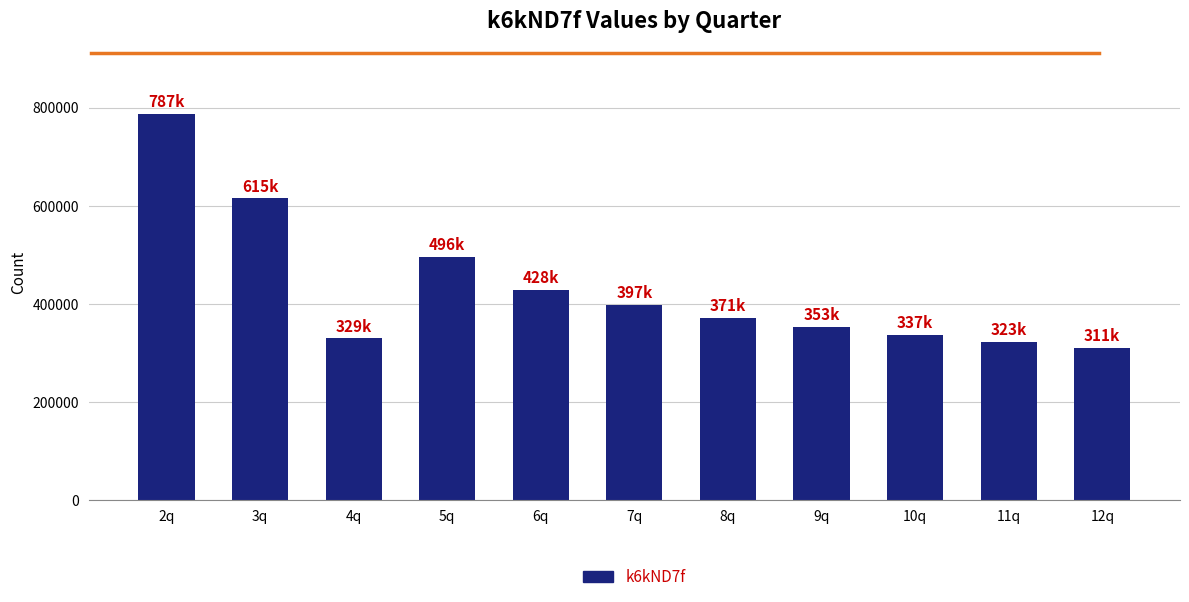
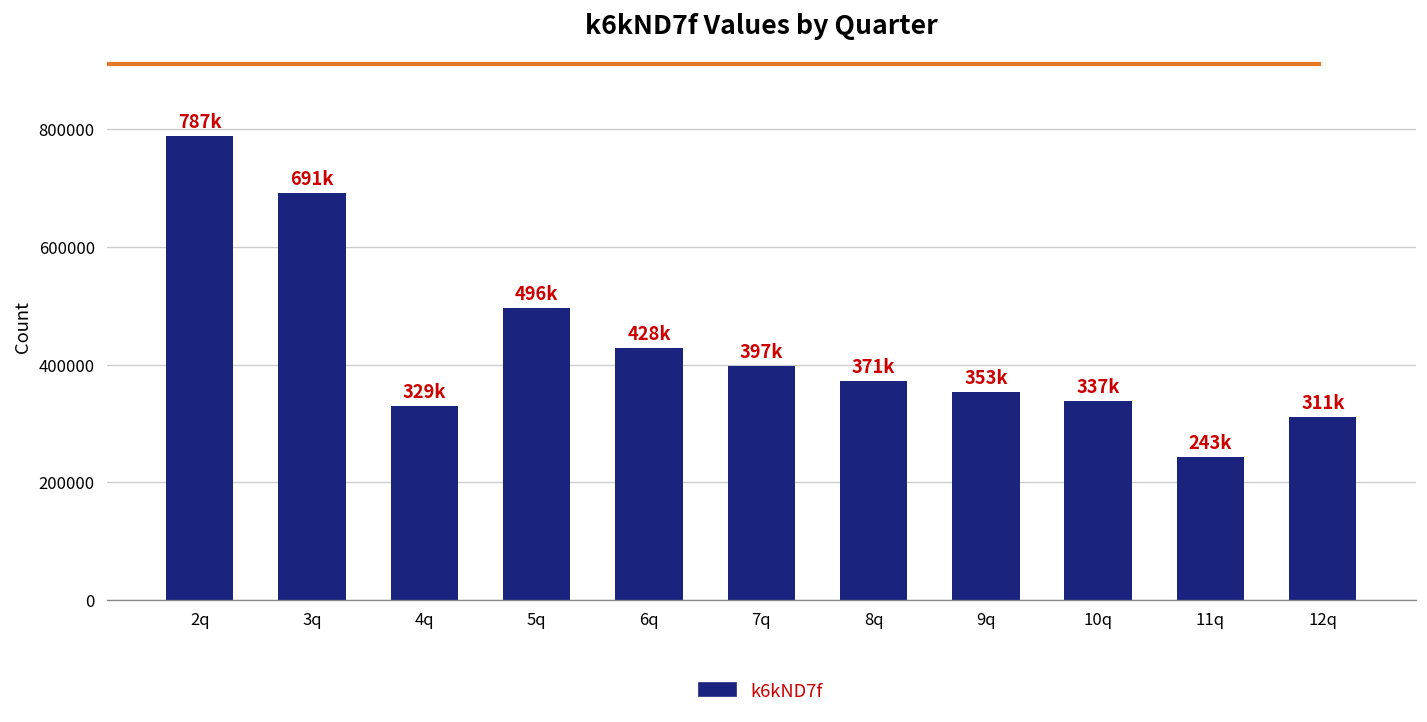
3q: 615k -> 691k
11q: 323k -> 243k
